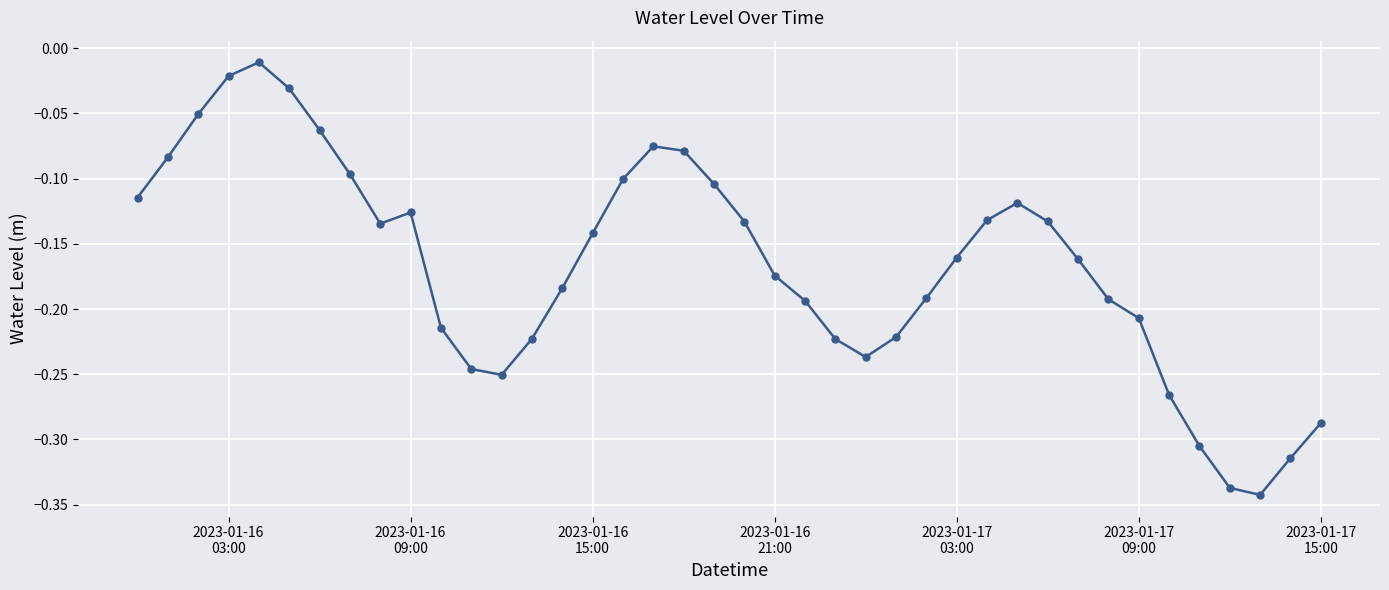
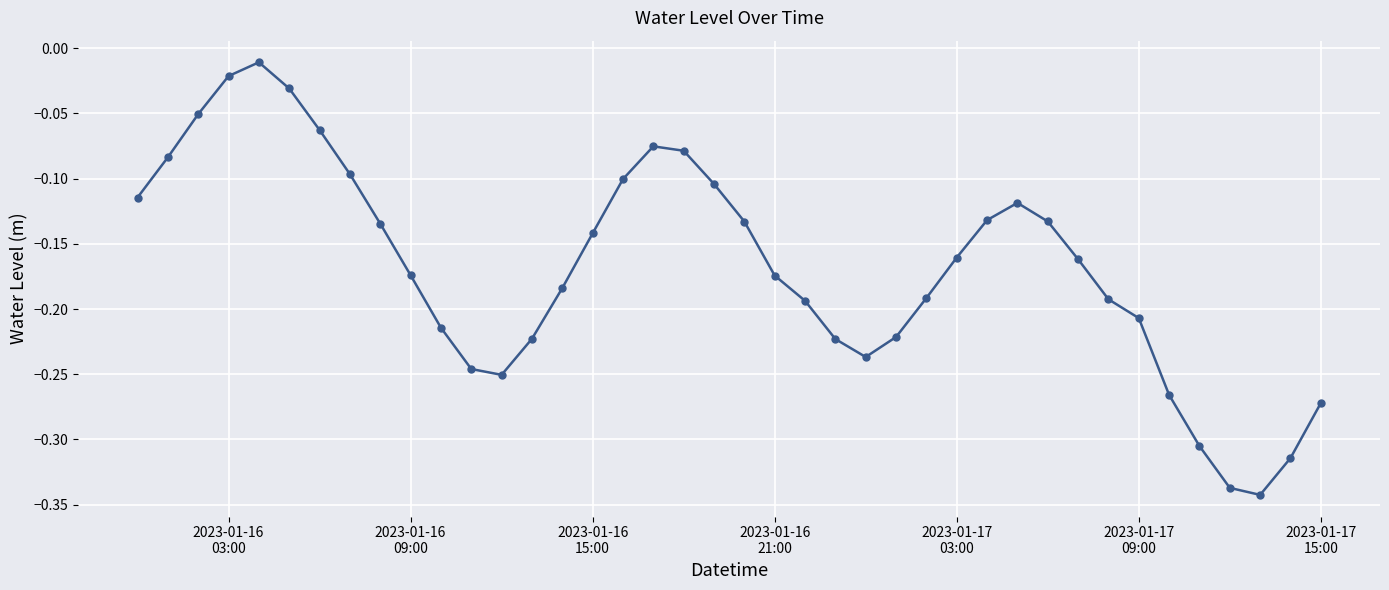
2023-01-16 09:00: -0.126 -> -0.174
2023-01-17 15:00: -0.287 -> -0.272
